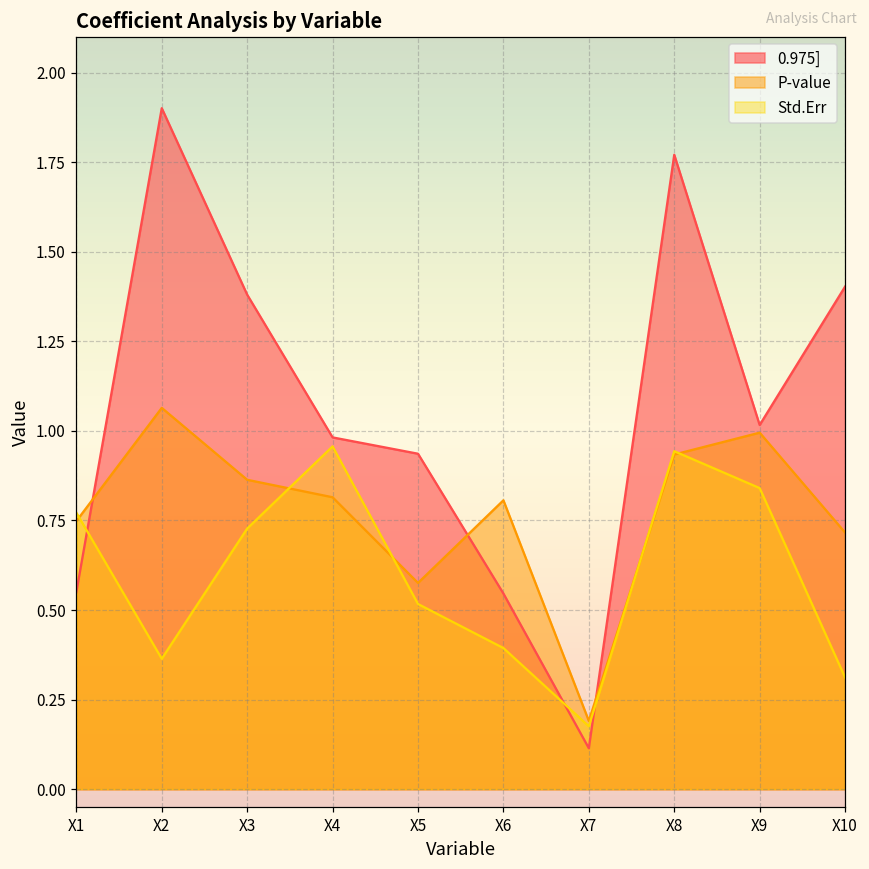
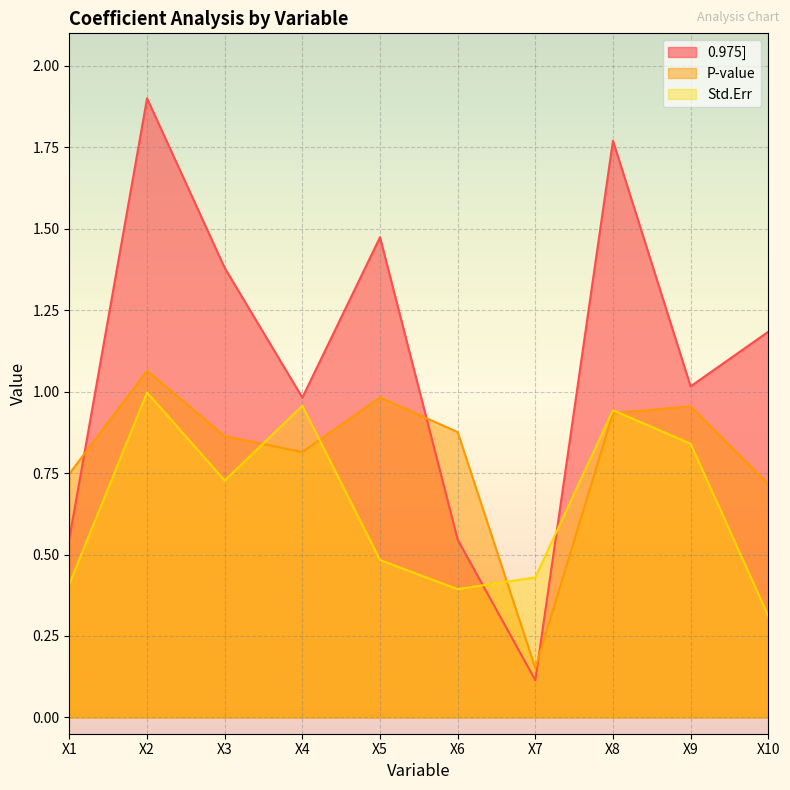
Std.Err, X1: 0.77 -> 0.41
Std.Err, X2: 0.36 -> 1.00
0.975], X5: 0.94 -> 1.47
P-value, X5: 0.58 -> 0.98
Std.Err, X5: 0.52 -> 0.48
P-value, X6: 0.81 -> 0.88
P-value, X7: 0.19 -> 0.15
Std.Err, X7: 0.18 -> 0.43
P-value, X9: 0.99 -> 0.95
0.975], X10: 1.40 -> 1.18
